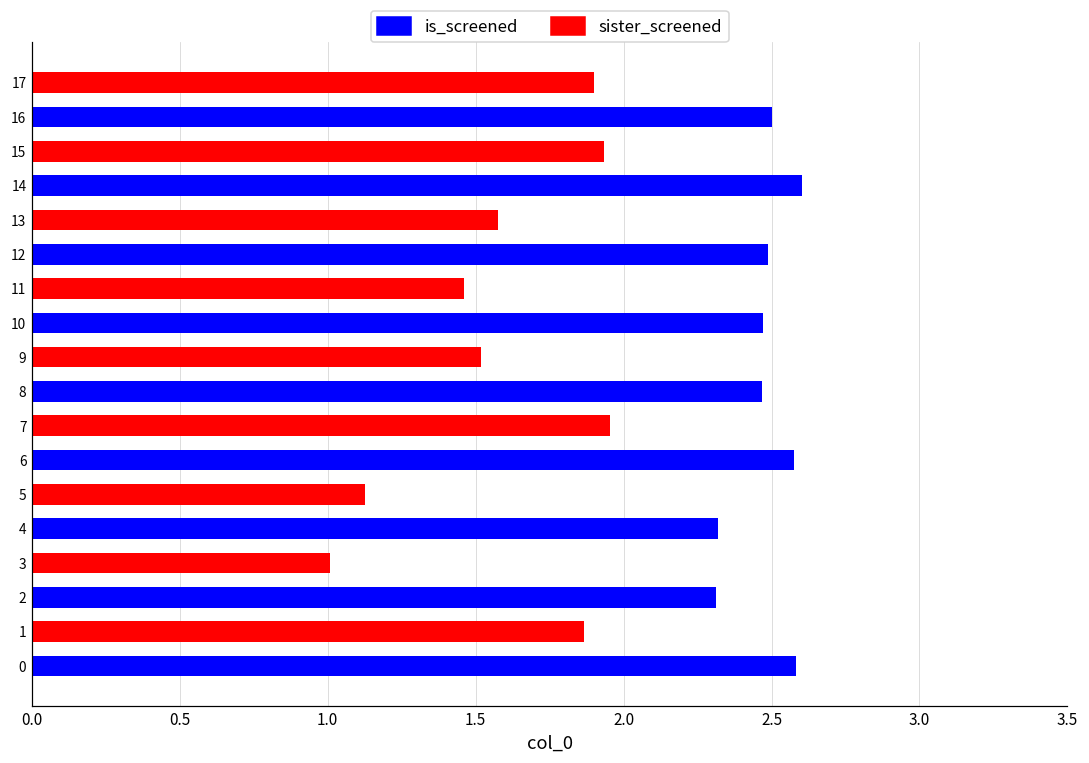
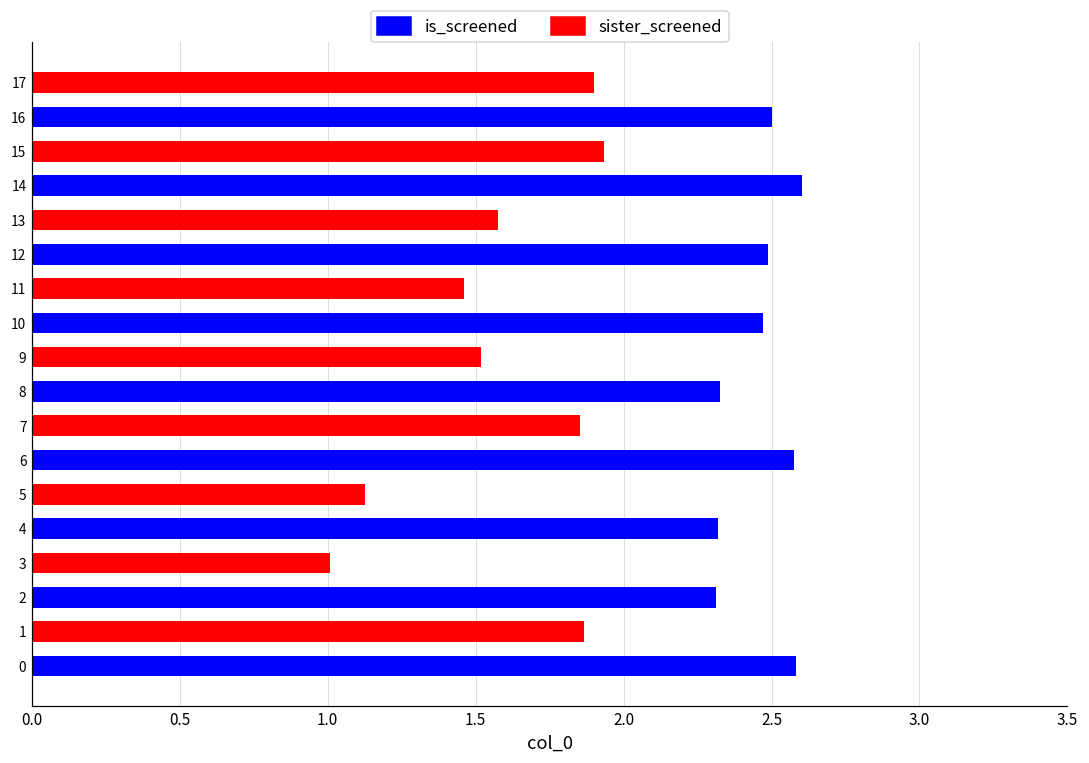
8: 2.47 -> 2.33
7: 1.95 -> 1.85
